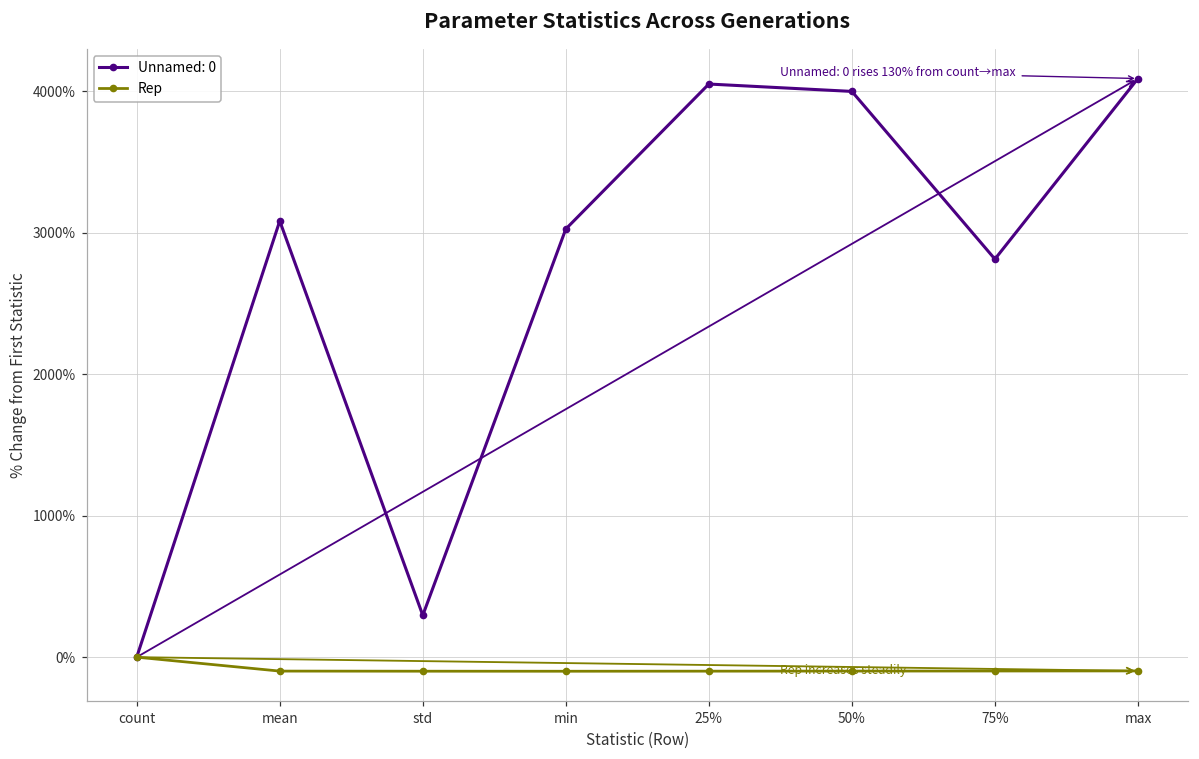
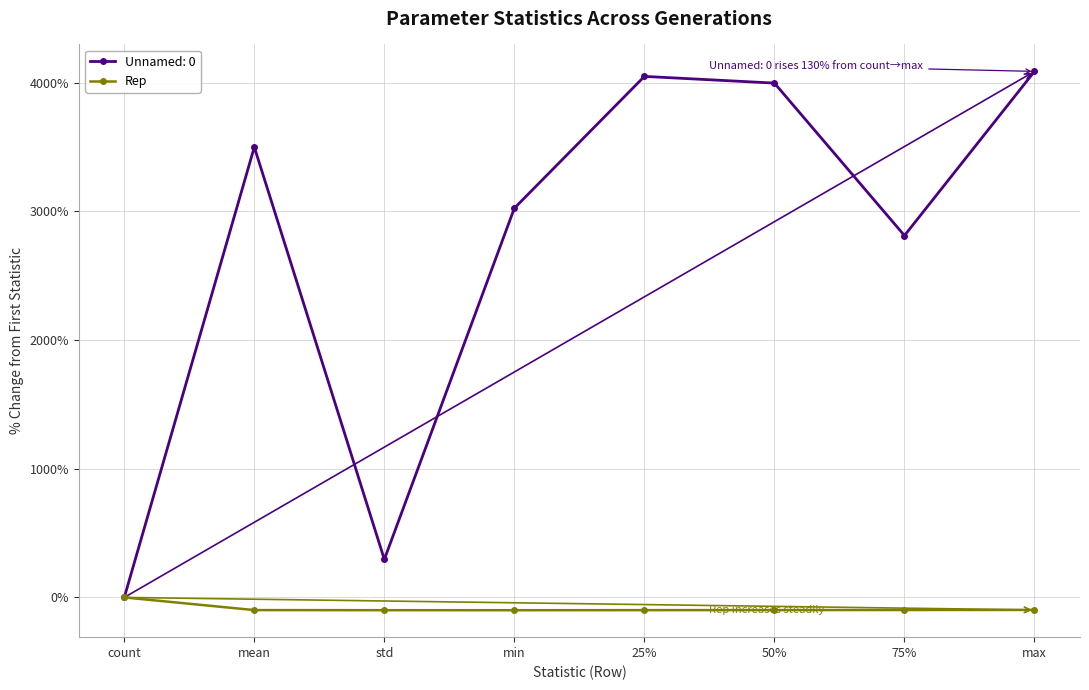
Unnamed: 0, mean: 3080% -> 3500%
